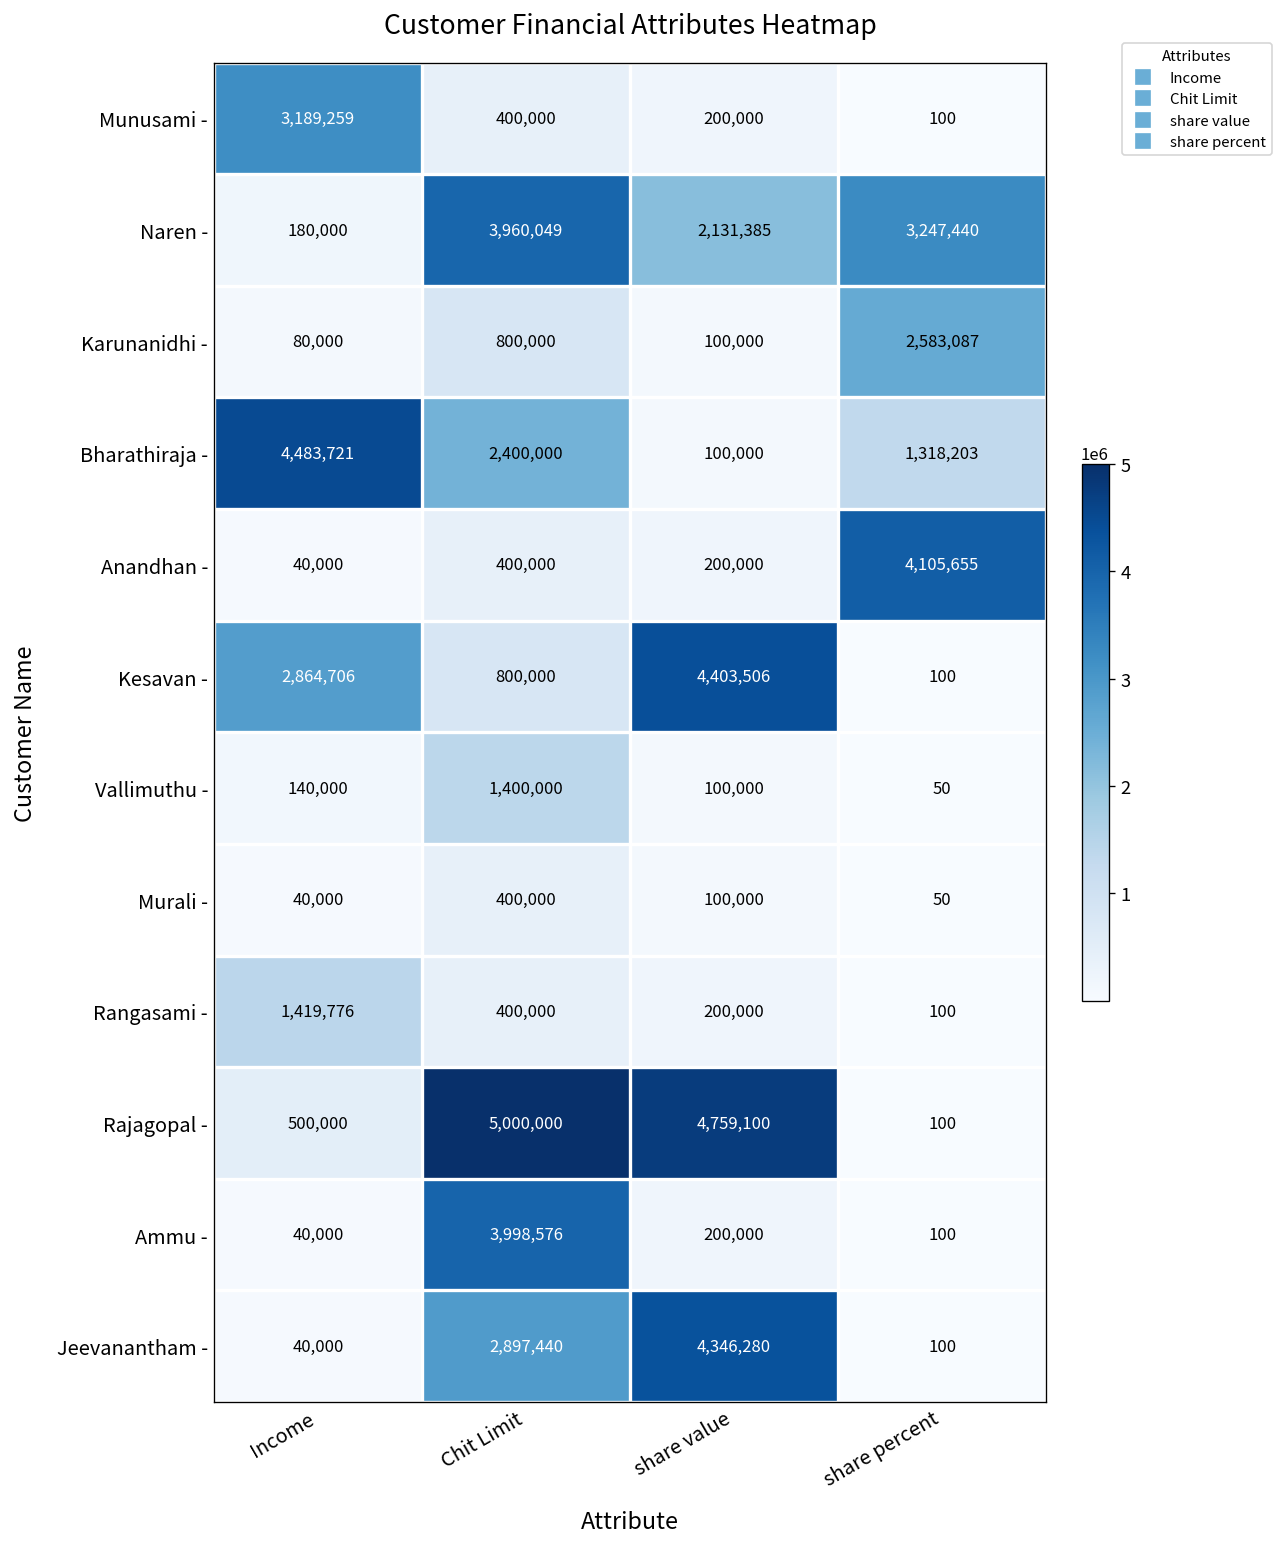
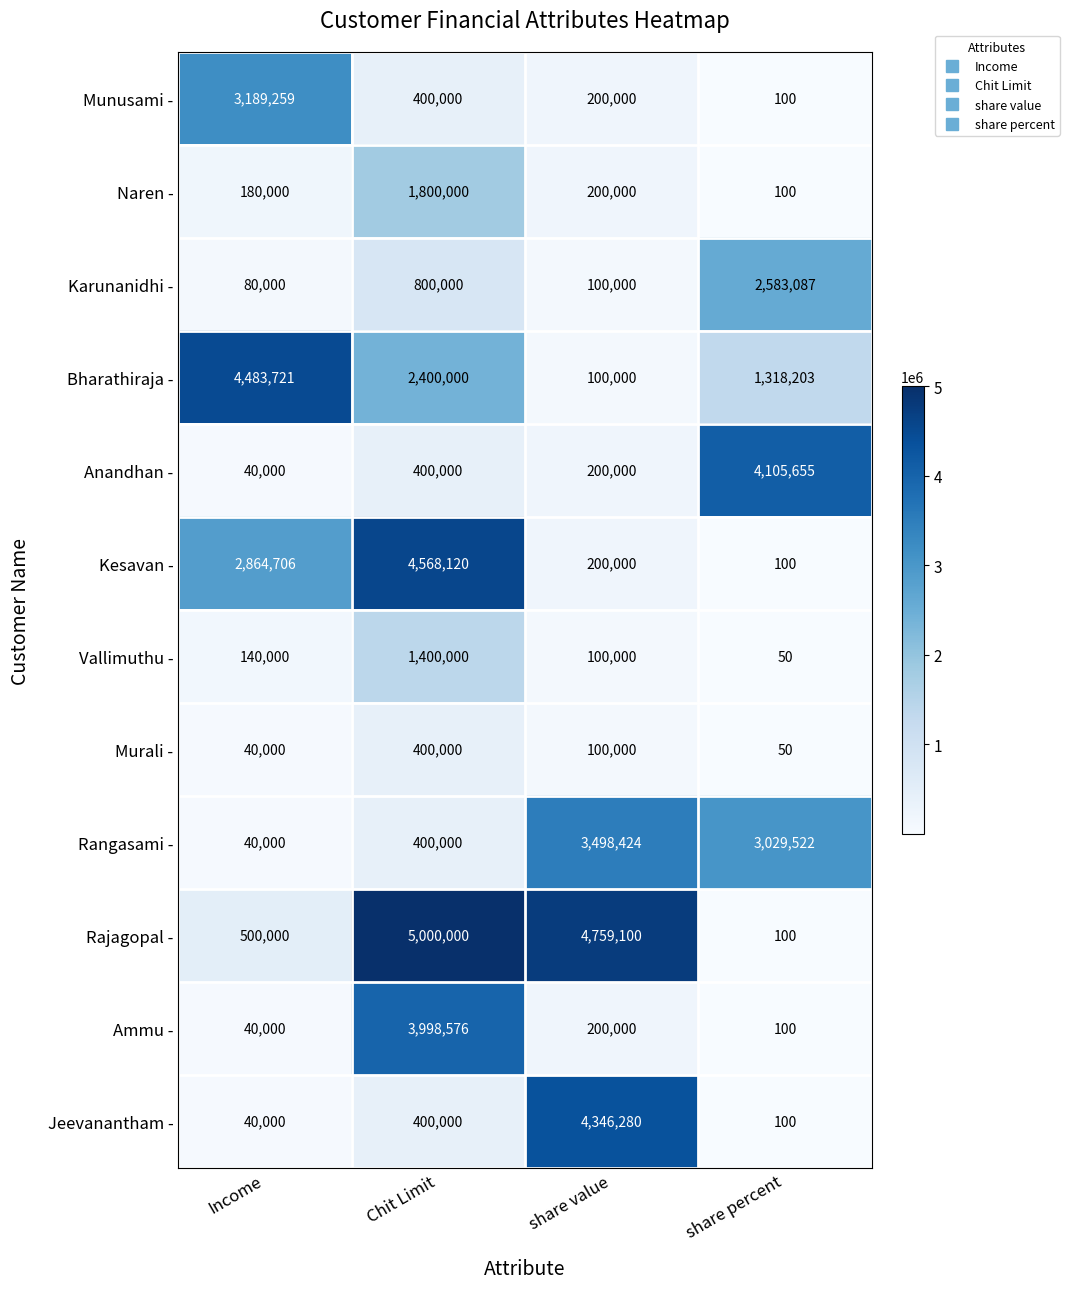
Naren -, Chit Limit: 3,960,049 -> 1,800,000
Naren -, share value: 2,131,385 -> 200,000
Naren -, share percent: 3,247,440 -> 100
Kesavan -, Chit Limit: 800,000 -> 4,568,120
Kesavan -, share value: 4,403,506 -> 200,000
Rangasami -, Income: 1,419,776 -> 40,000
Rangasami -, share value: 200,000 -> 3,498,424
Rangasami -, share percent: 100 -> 3,029,522
Jeevanantham -, Chit Limit: 2,897,440 -> 400,000
